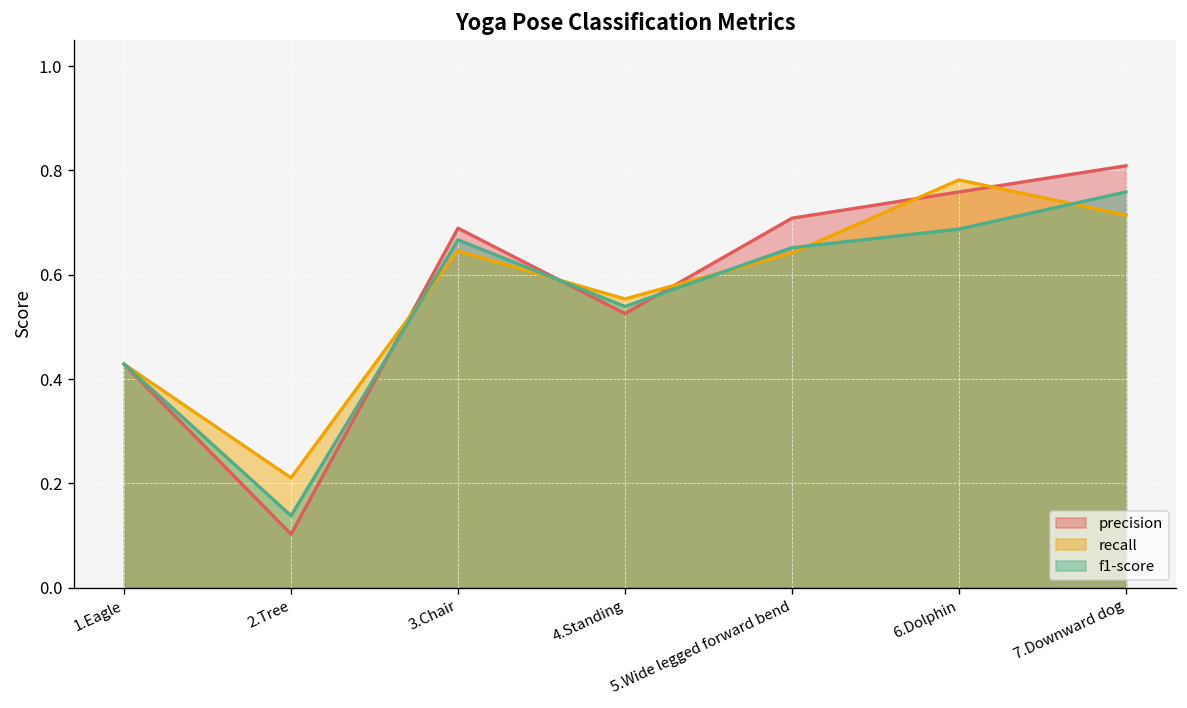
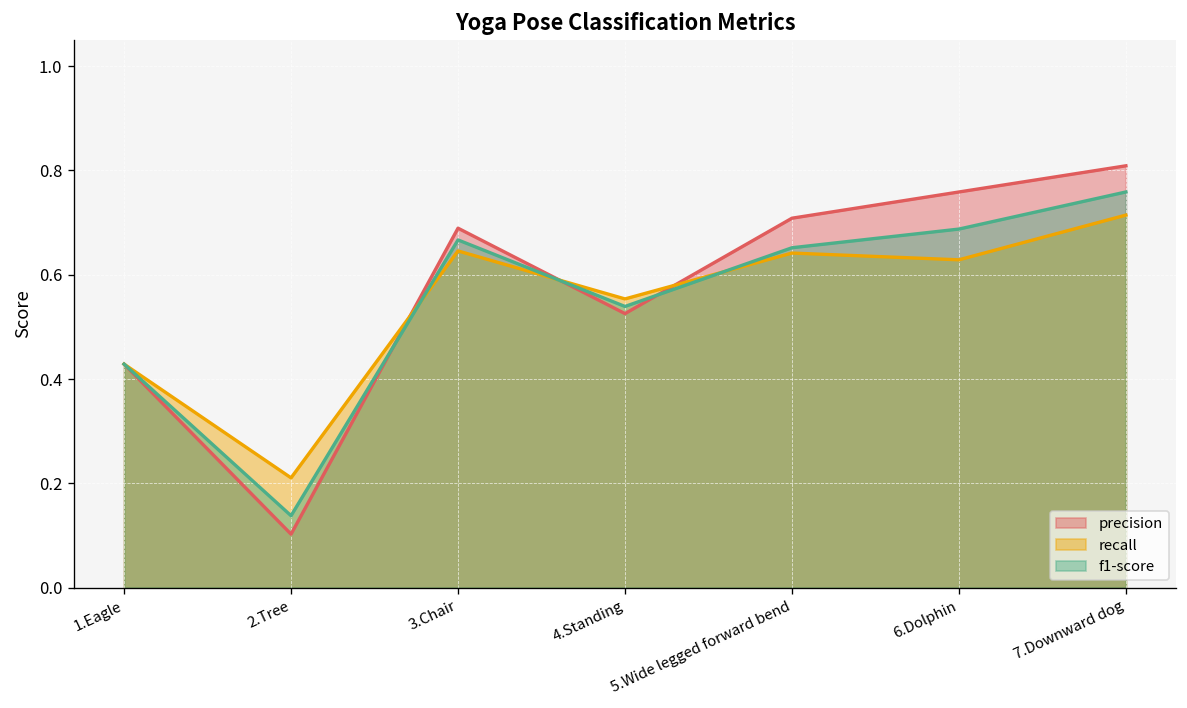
recall, 6.Dolphin: 0.78 -> 0.63
